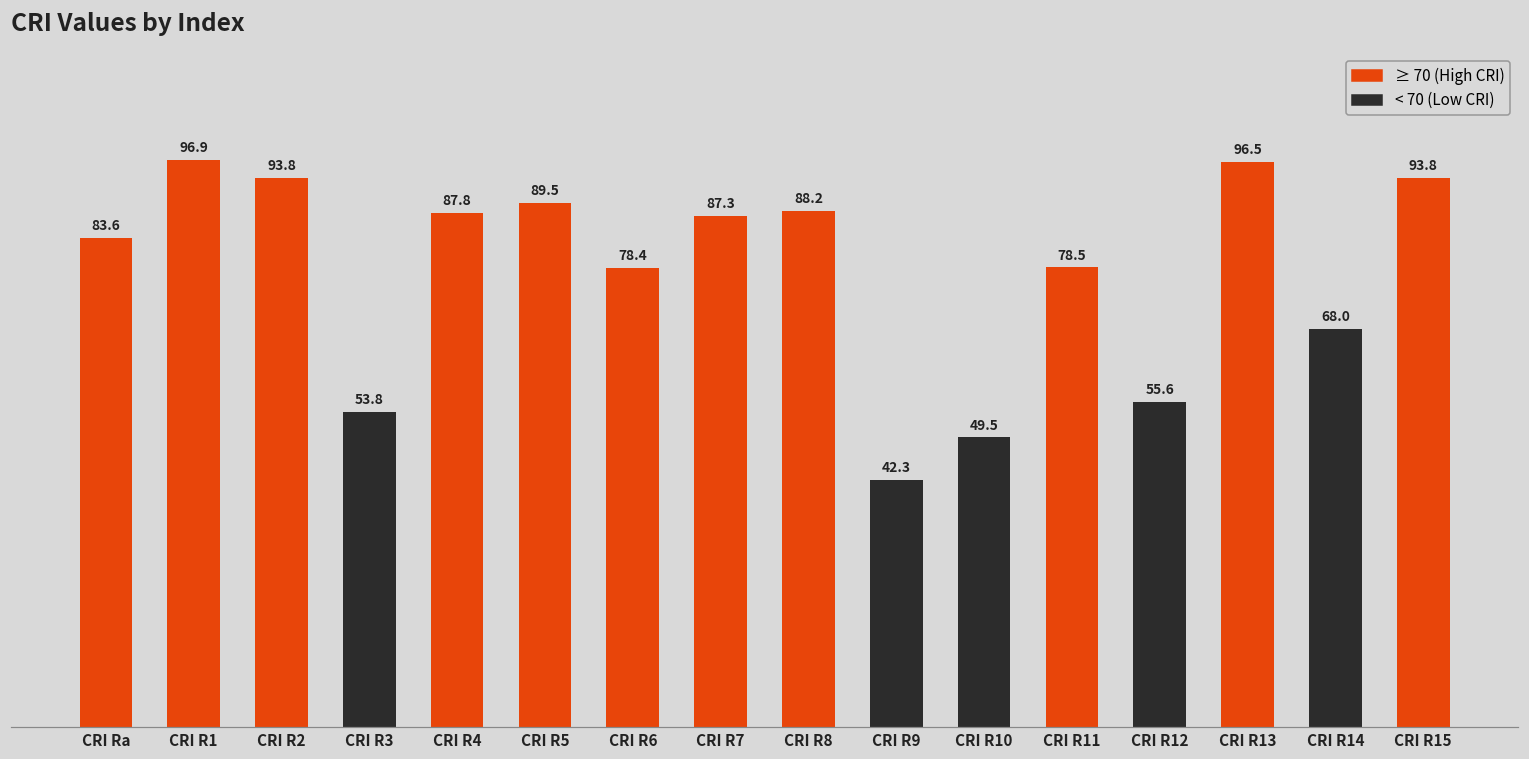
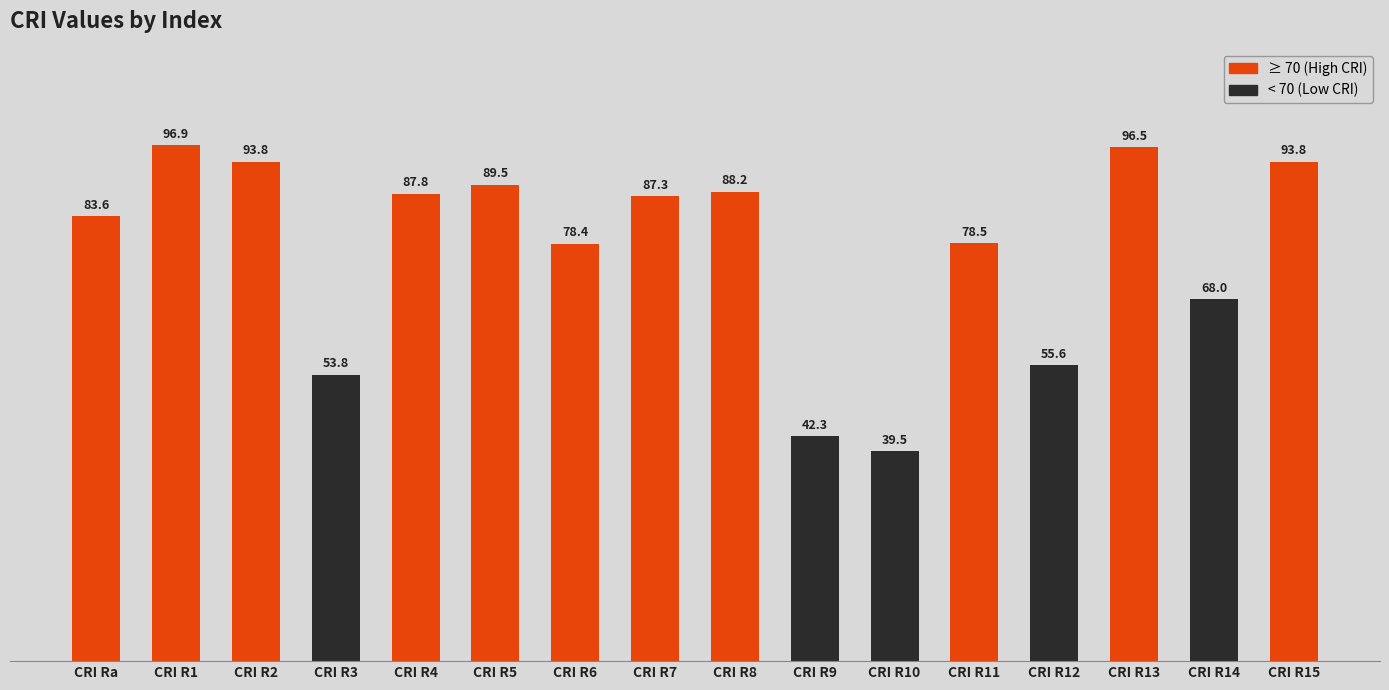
CRI R10: 49.5 -> 39.5
